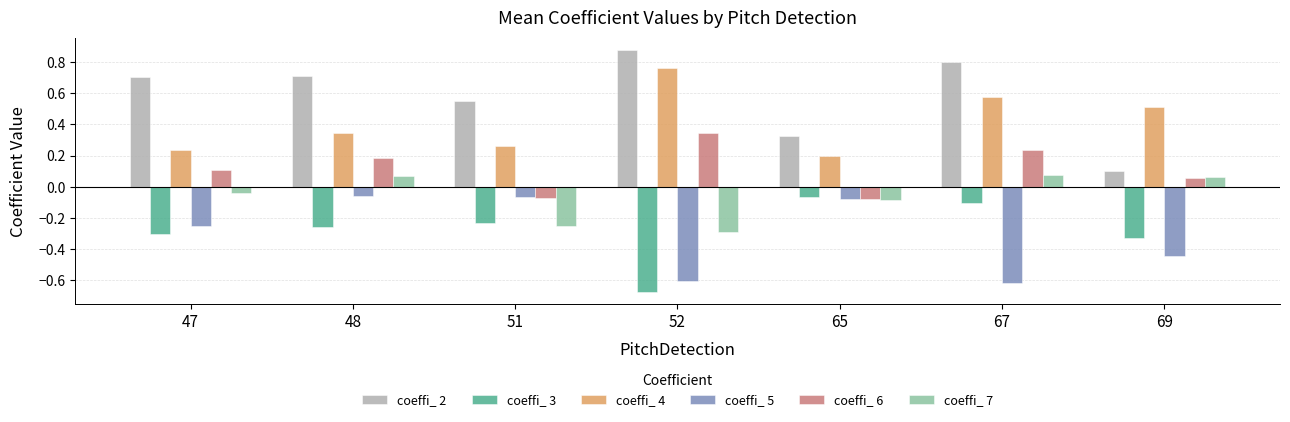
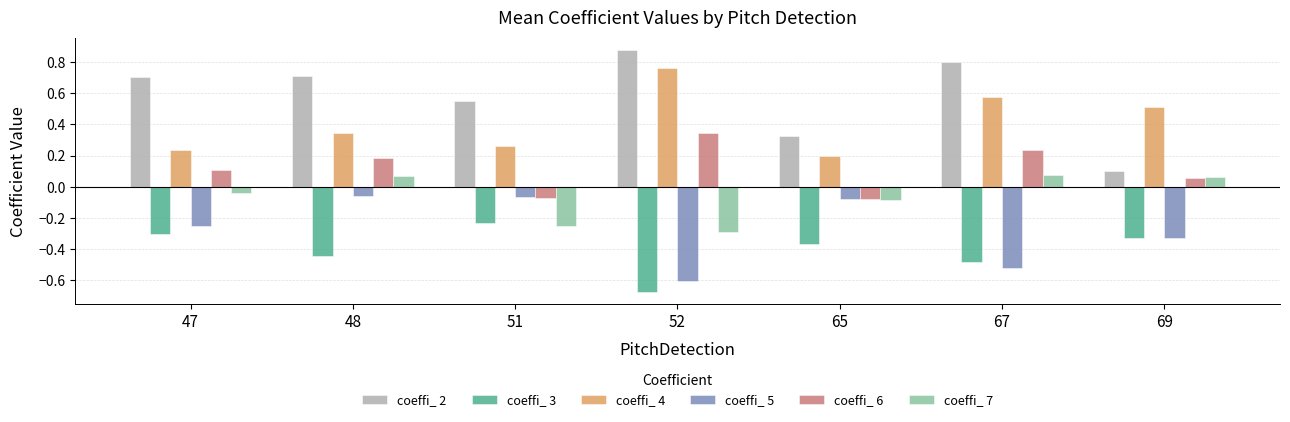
coeffi_ 3, 48: -0.26 -> -0.45
coeffi_ 3, 65: -0.06 -> -0.36
coeffi_ 3, 67: -0.11 -> -0.49
coeffi_ 5, 67: -0.62 -> -0.52
coeffi_ 5, 69: -0.45 -> -0.33
